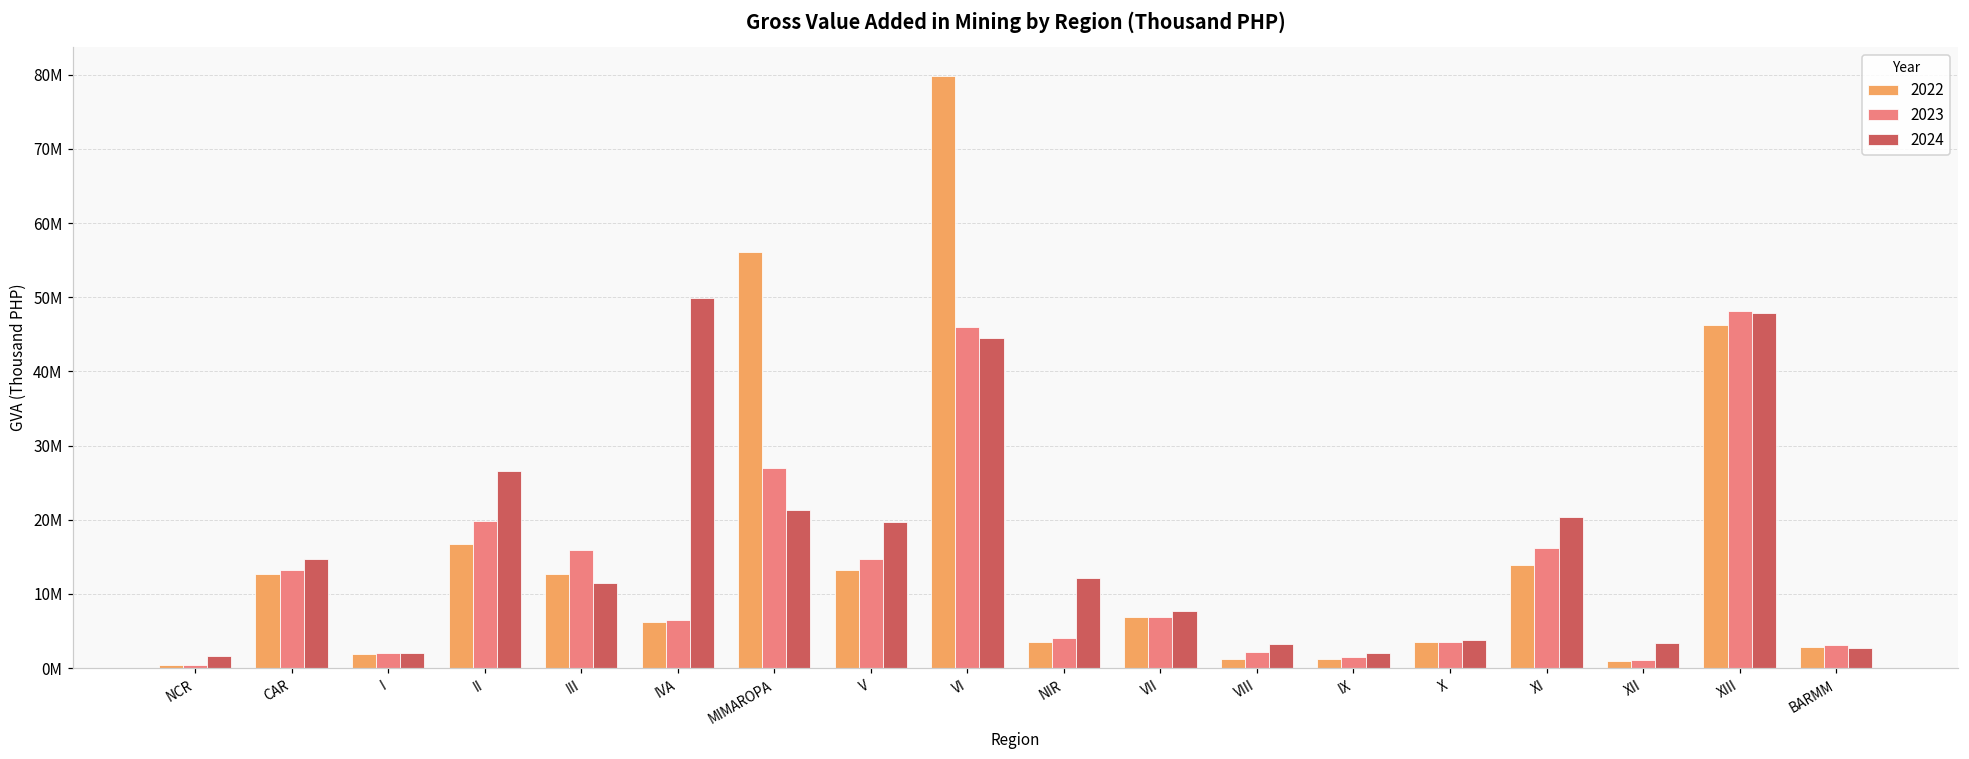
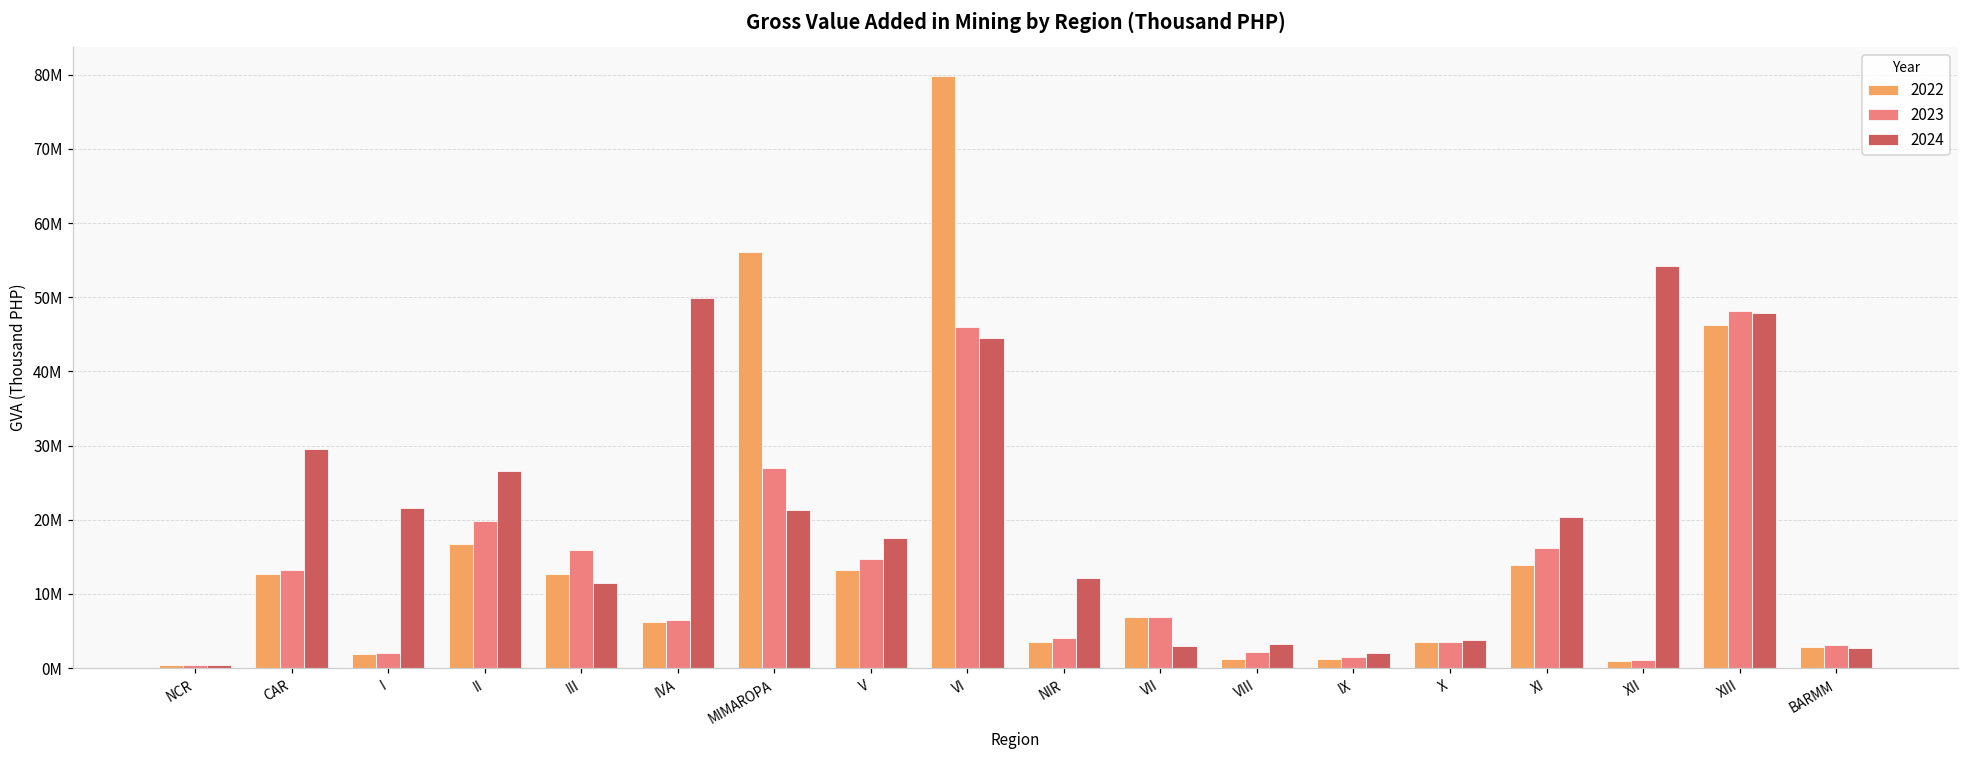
2024, NCR: 2000000 -> 0
2024, CAR: 15000000 -> 30000000
2024, I: 2000000 -> 22000000
2024, V: 20000000 -> 18000000
2024, VII: 8000000 -> 3000000
2024, XII: 3000000 -> 54000000
